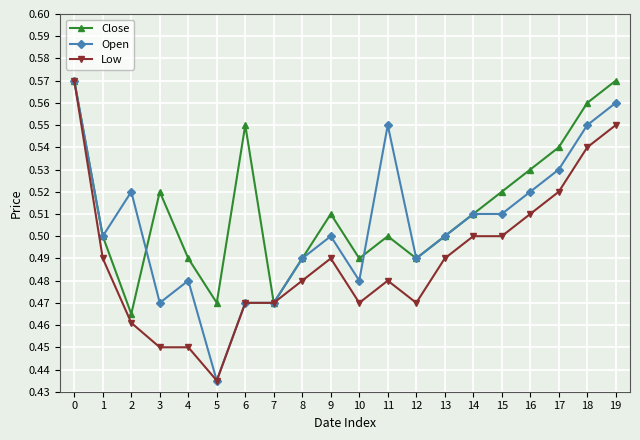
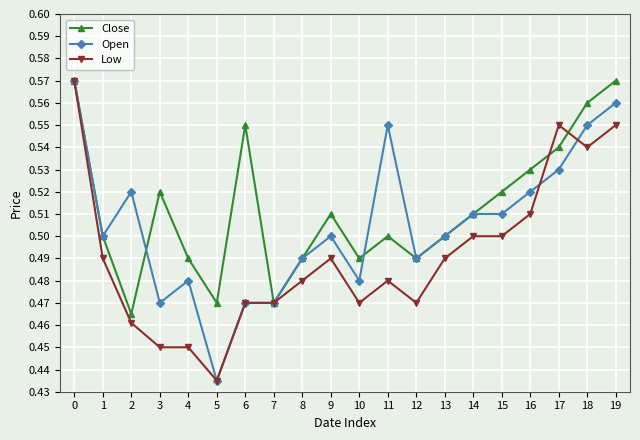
Low, 17: 0.52 -> 0.55
